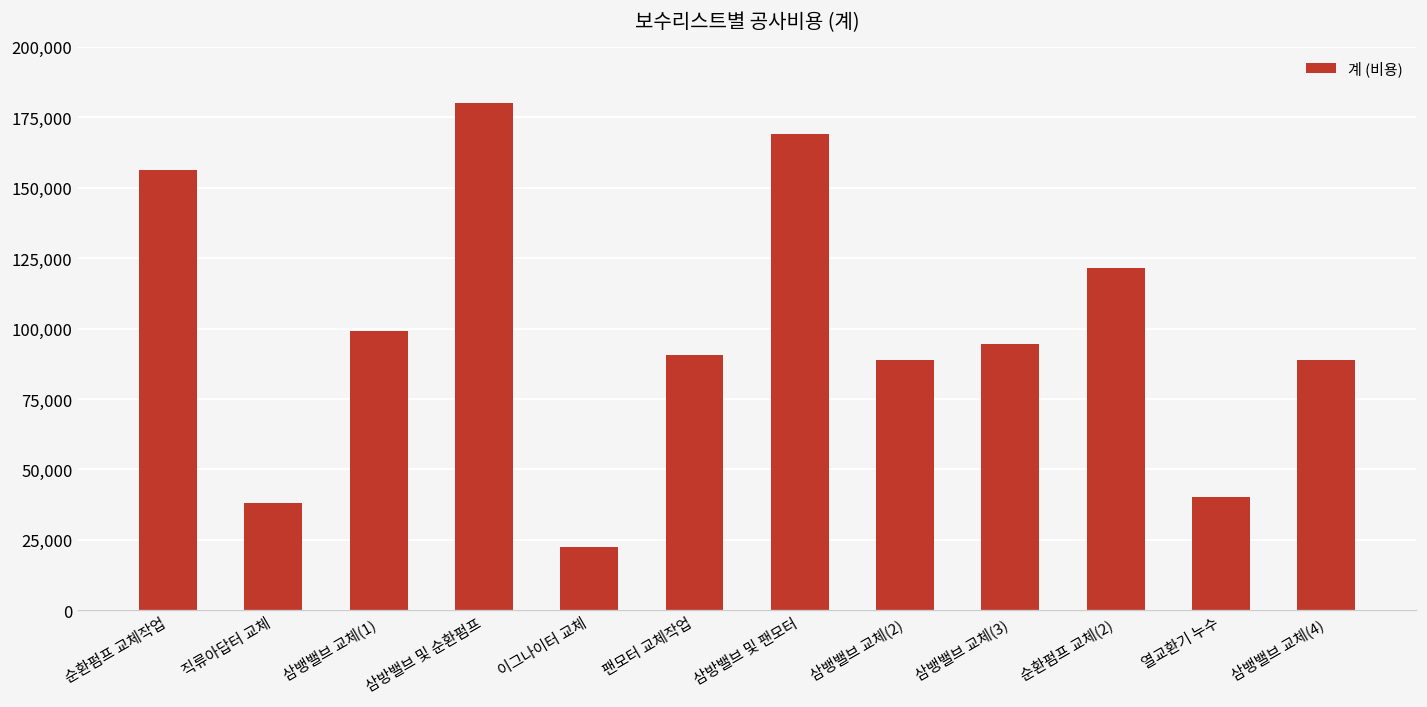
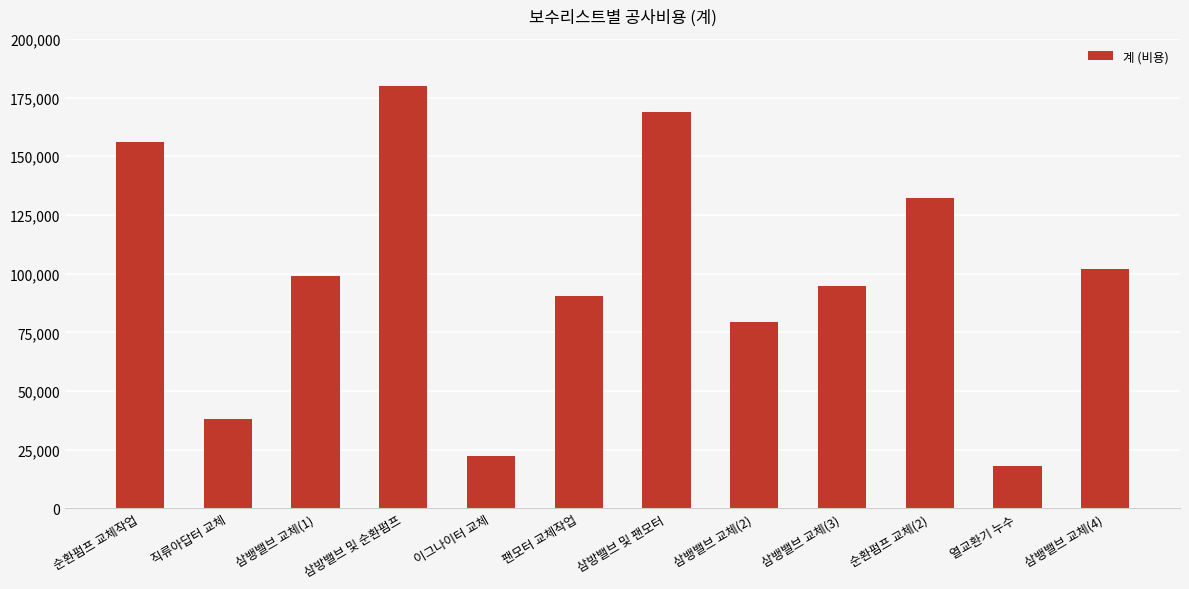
삼뱅밸브 교체(2): 89,000 -> 80,000
순환펌프 교체(2): 121,000 -> 132,000
열교환기 누수: 40,000 -> 18,000
삼뱅밸브 교체(4): 89,000 -> 102,000
